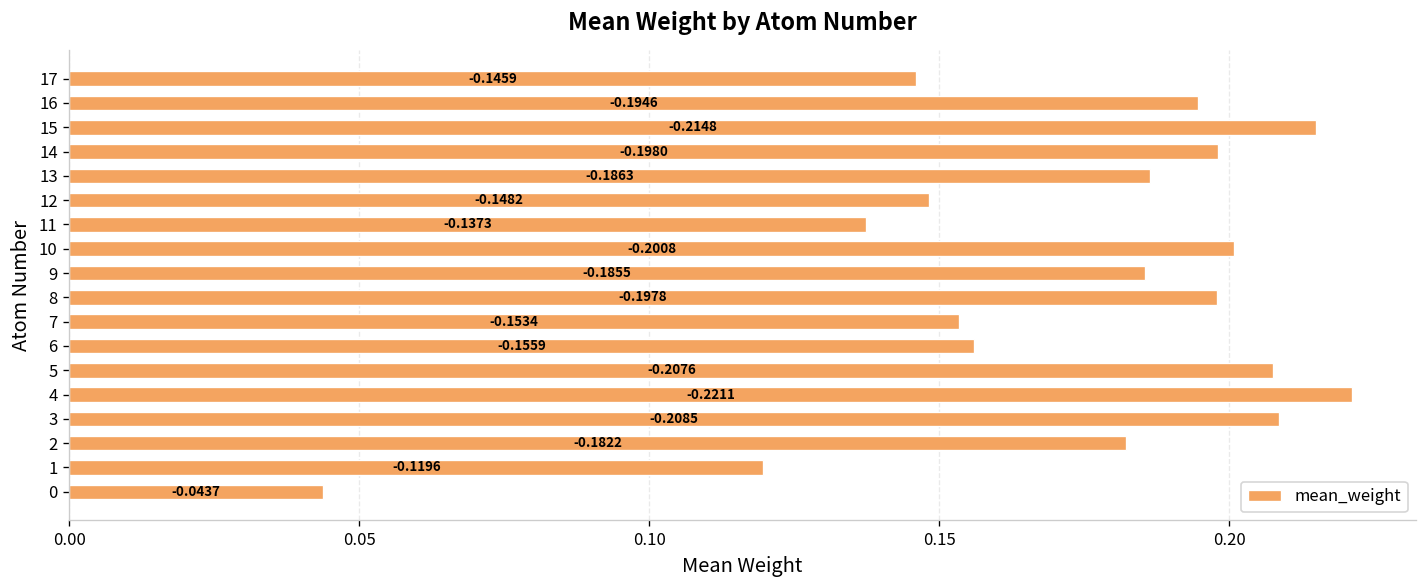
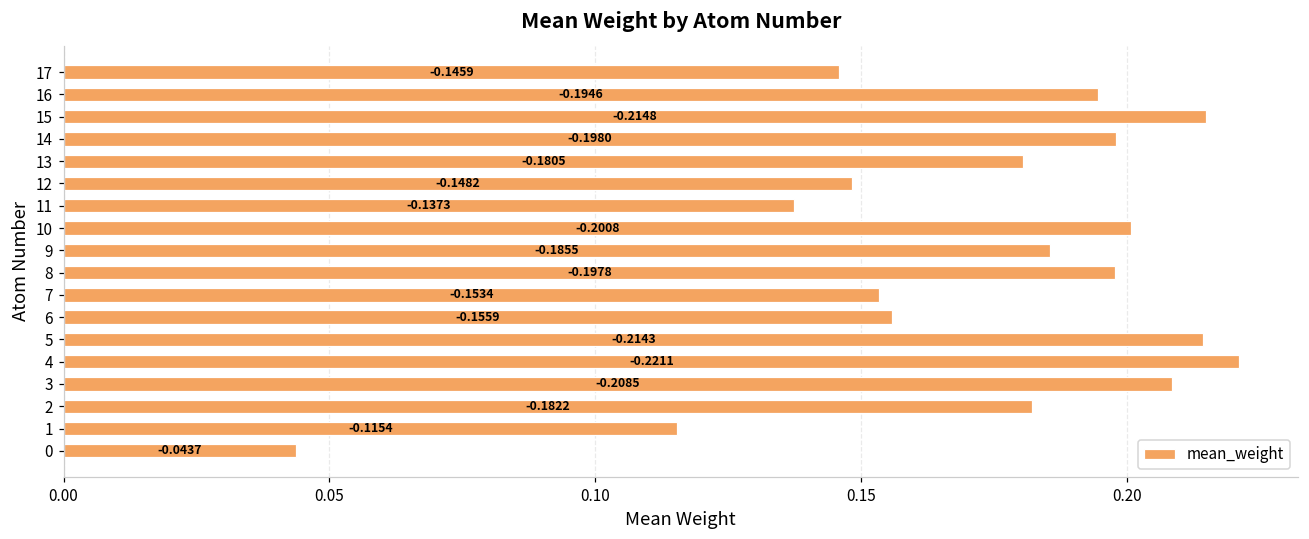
13: -0.1863 -> -0.1805
5: -0.2076 -> -0.2143
1: -0.1196 -> -0.1154
